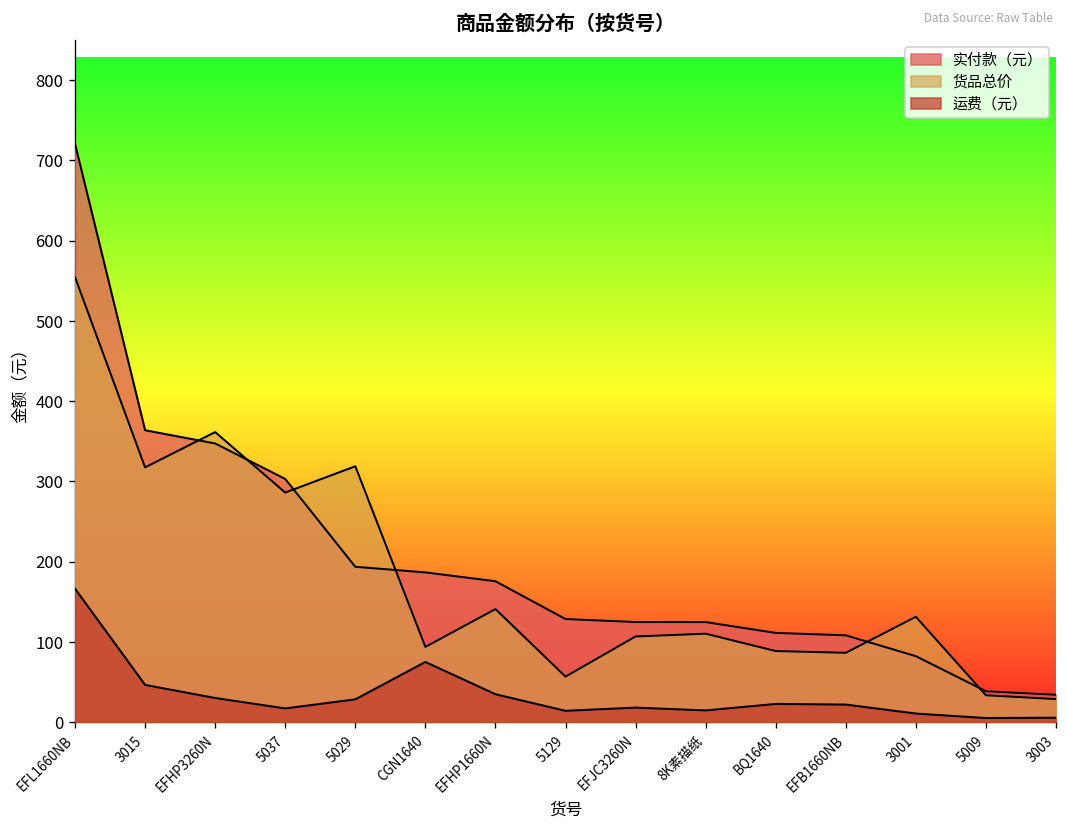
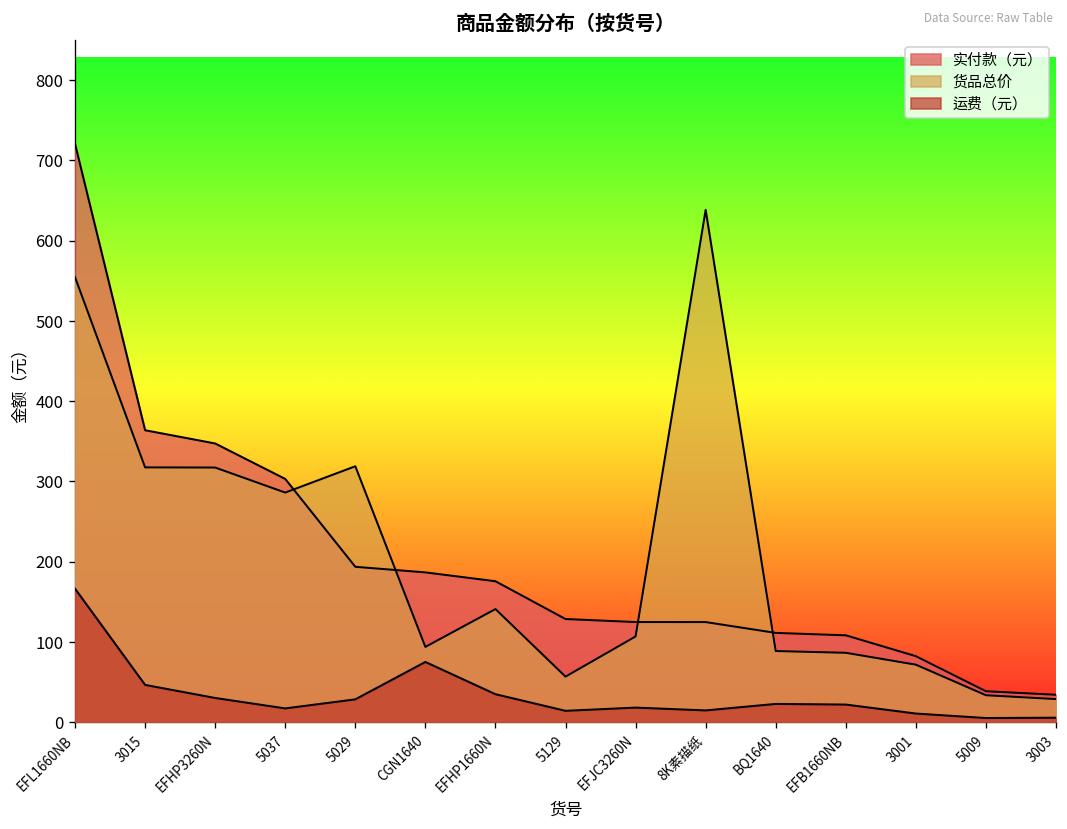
货品总价, EFHP3260N: 360 -> 320
货品总价, 8K素描纸: 110 -> 640
货品总价, 3001: 130 -> 70
